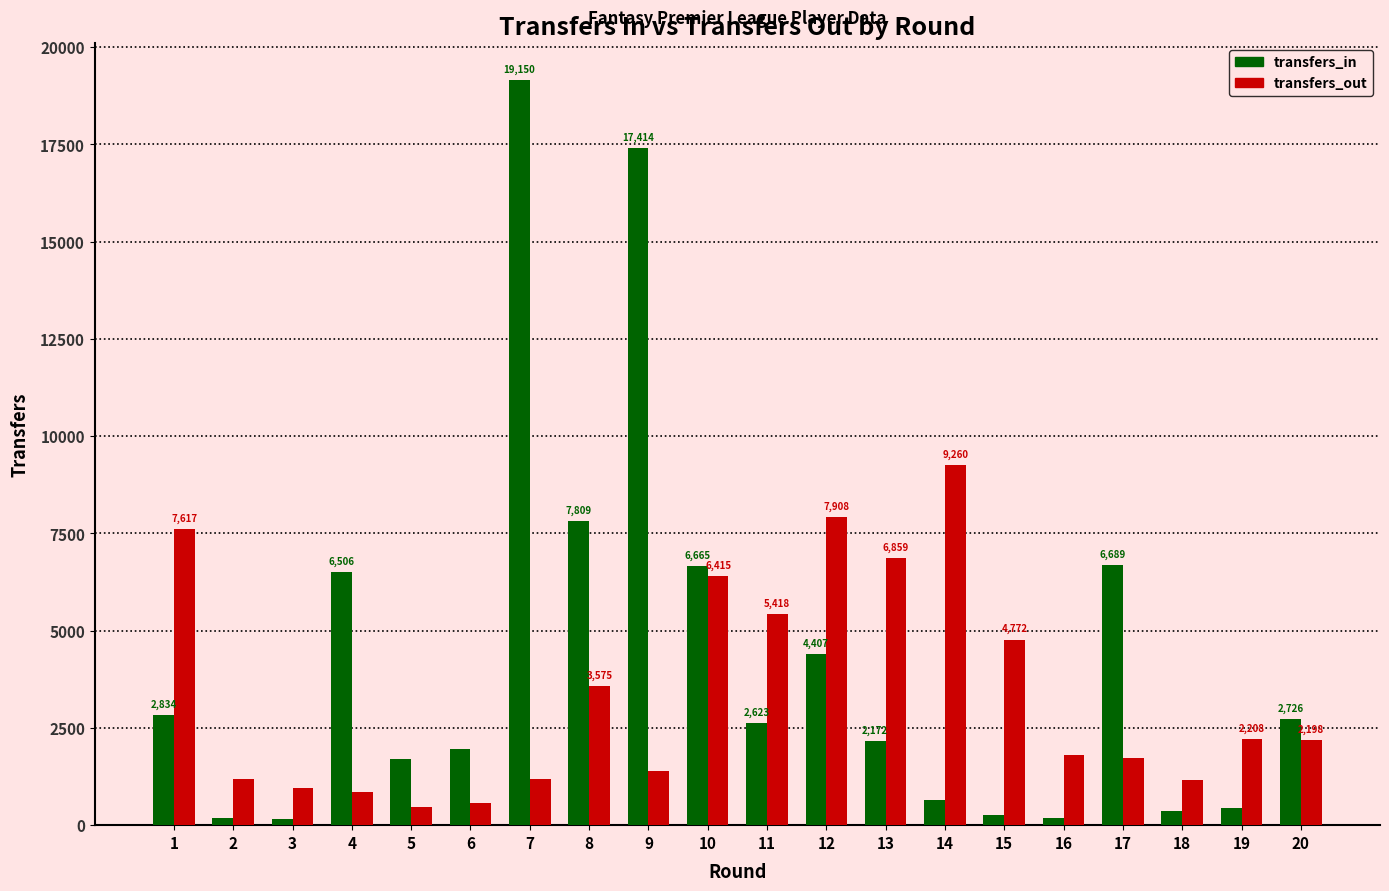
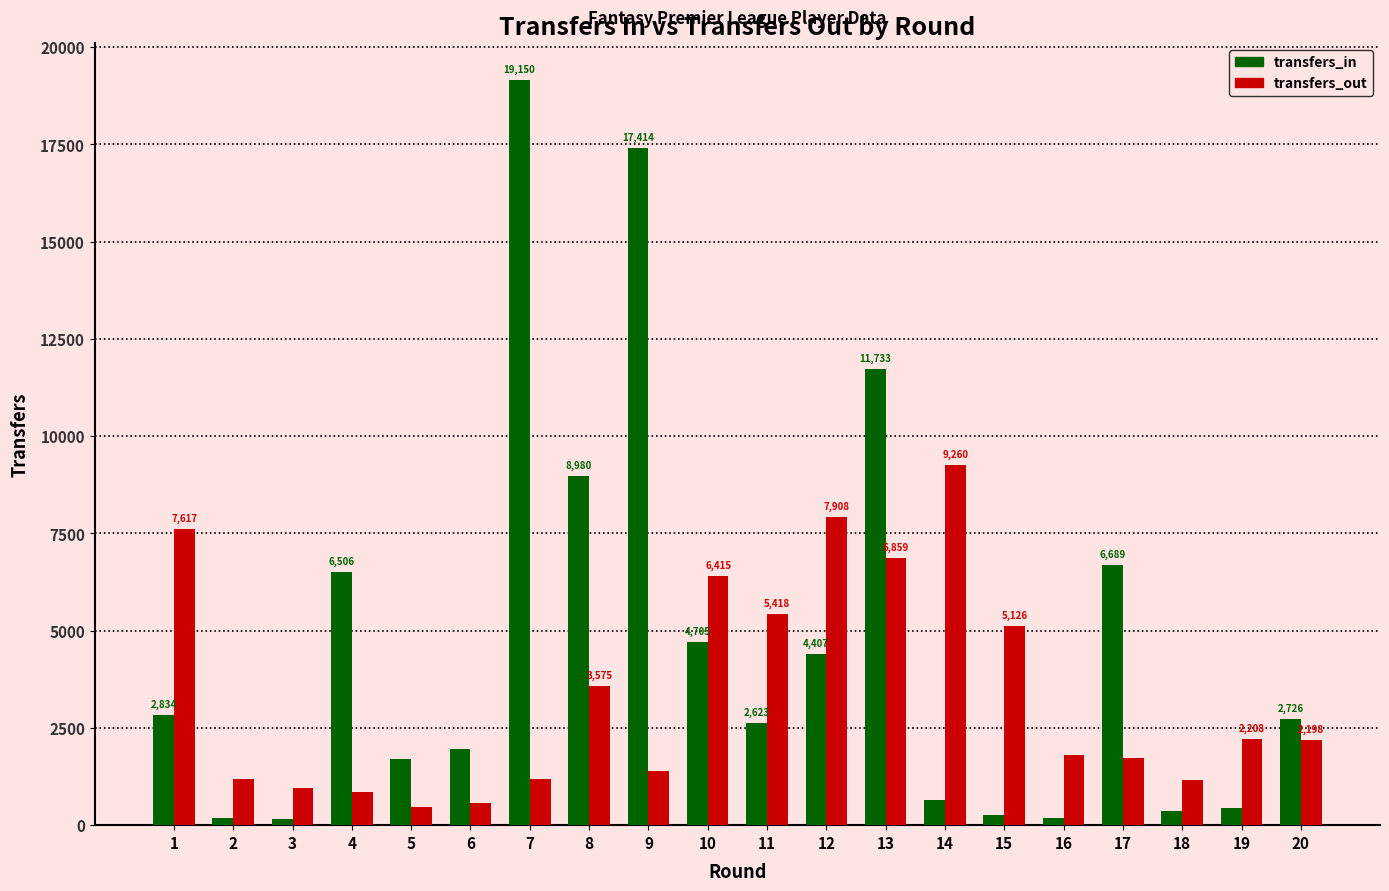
transfers_in, 8: 7,809 -> 8,980
transfers_in, 10: 6,665 -> 4,705
transfers_in, 13: 2,172 -> 11,733
transfers_out, 15: 4,772 -> 5,126
